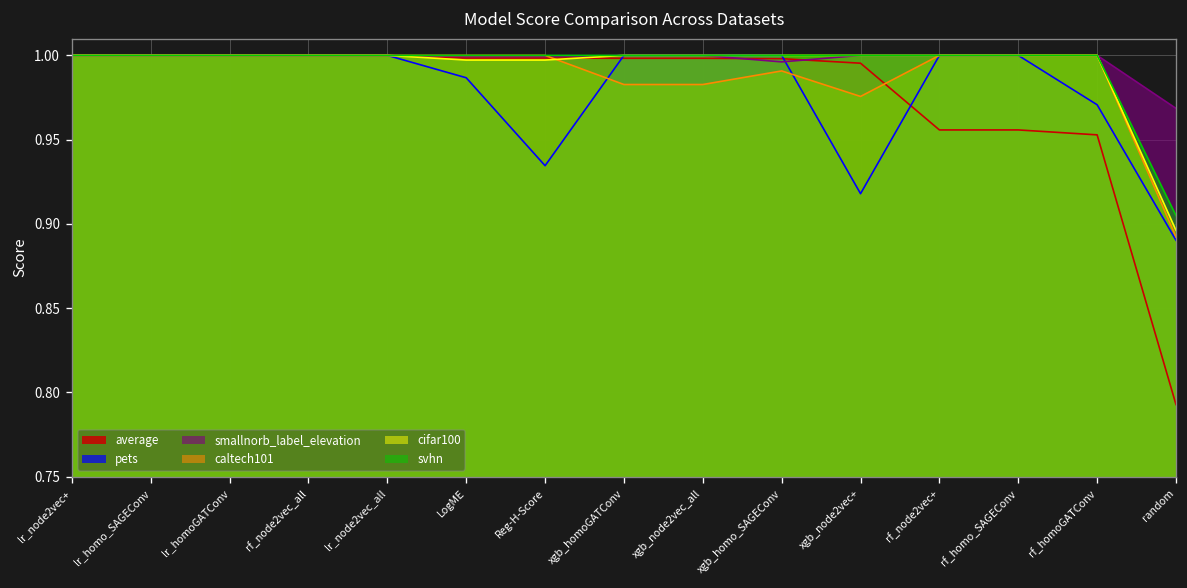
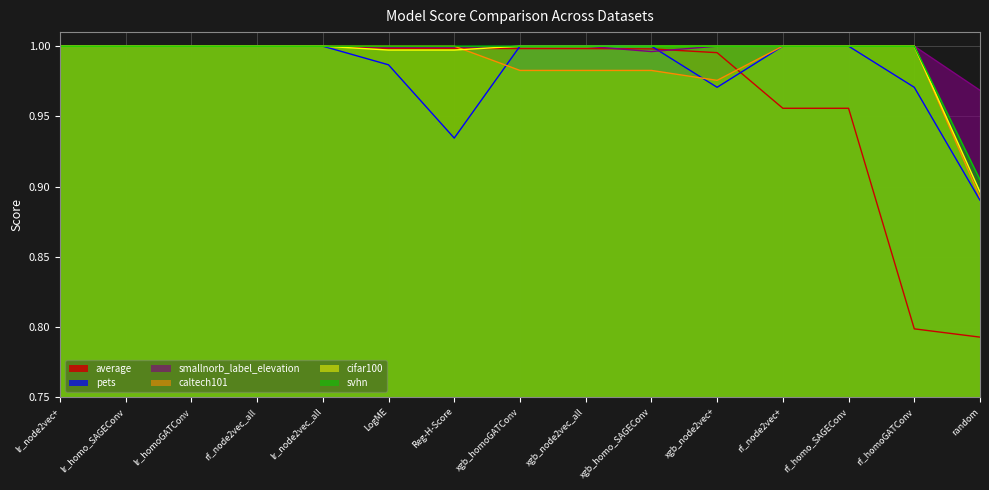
caltech101, xgb_homo_SAGEConv: 0.991 -> 0.983
pets, xgb_node2vec+: 0.918 -> 0.971
average, rf_homoGATConv: 0.953 -> 0.799
